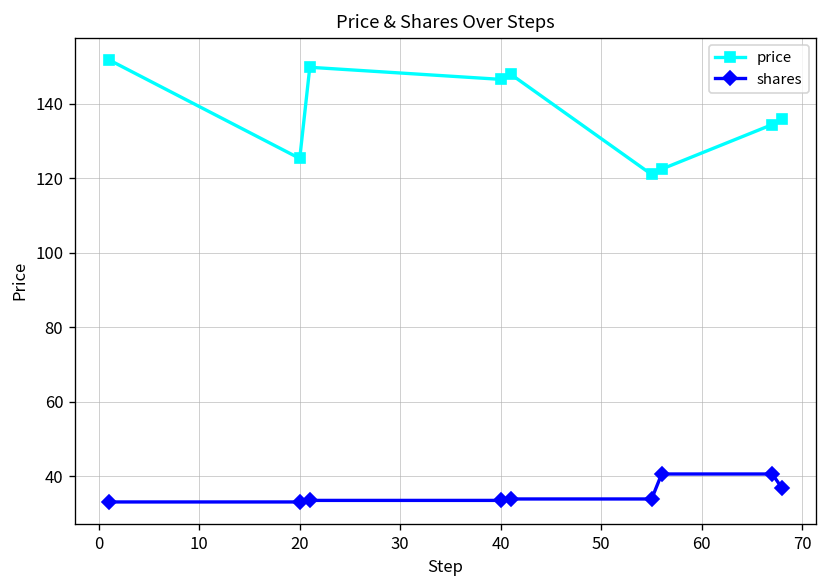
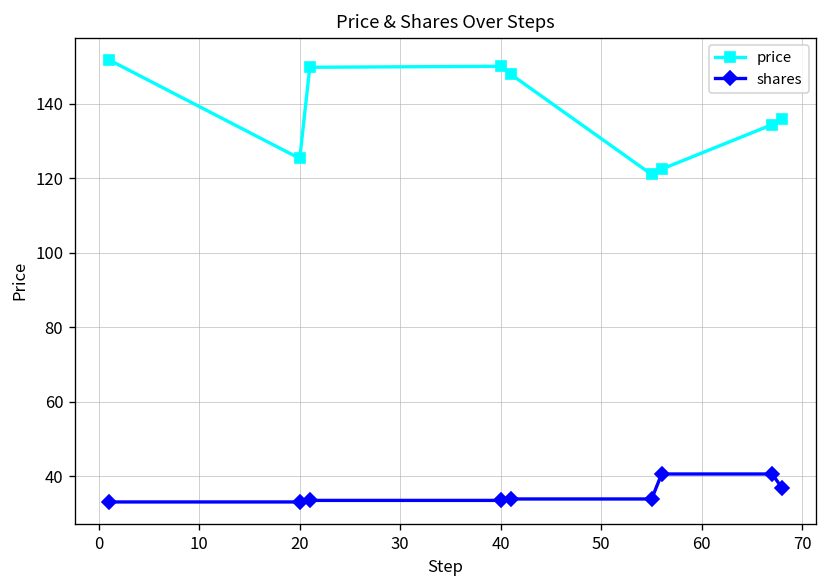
price, 40: 147 -> 150
